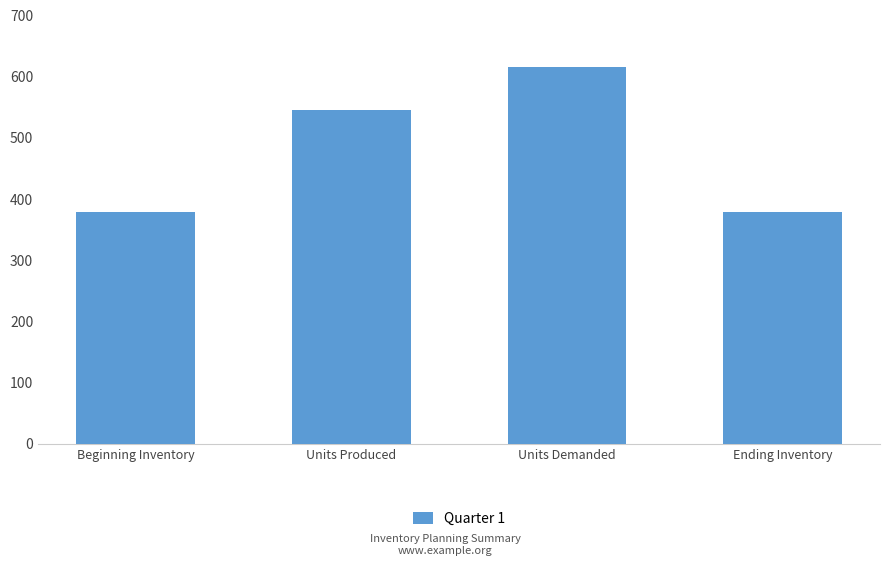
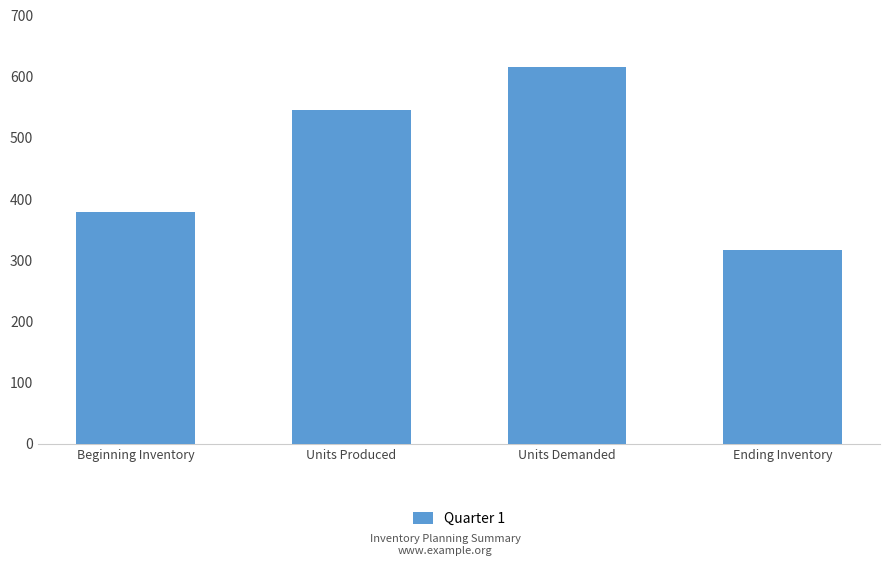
Ending Inventory: 380 -> 320
